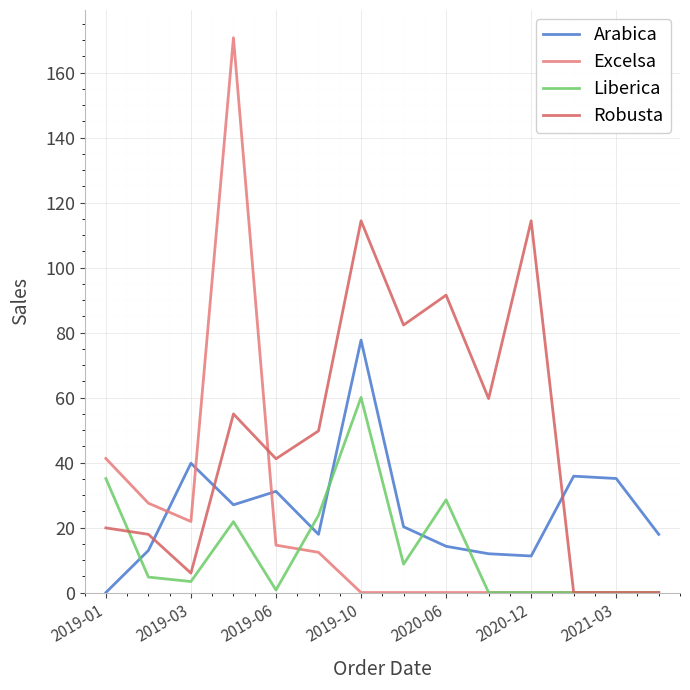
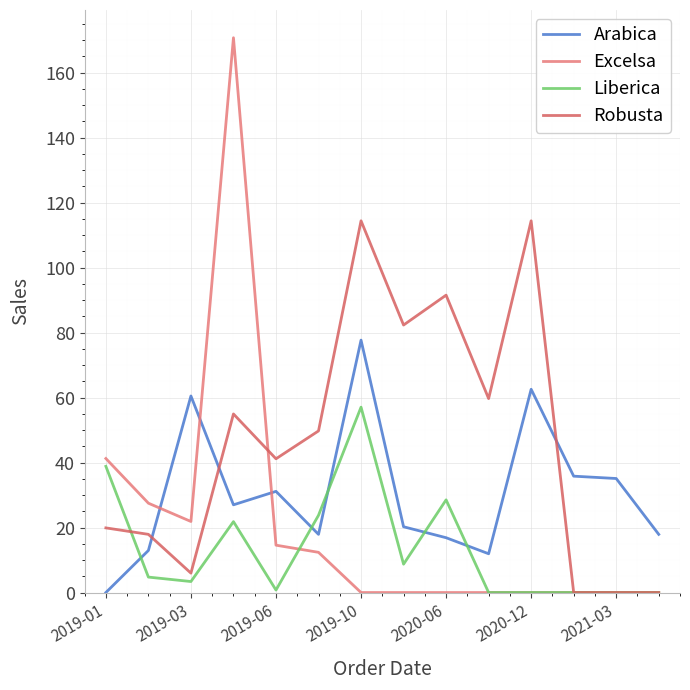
Liberica, 2019-01: 35 -> 39
Arabica, 2019-03: 40 -> 61
Liberica, 2019-10: 60 -> 57
Arabica, 2020-06: 14 -> 17
Arabica, 2020-12: 11 -> 63
